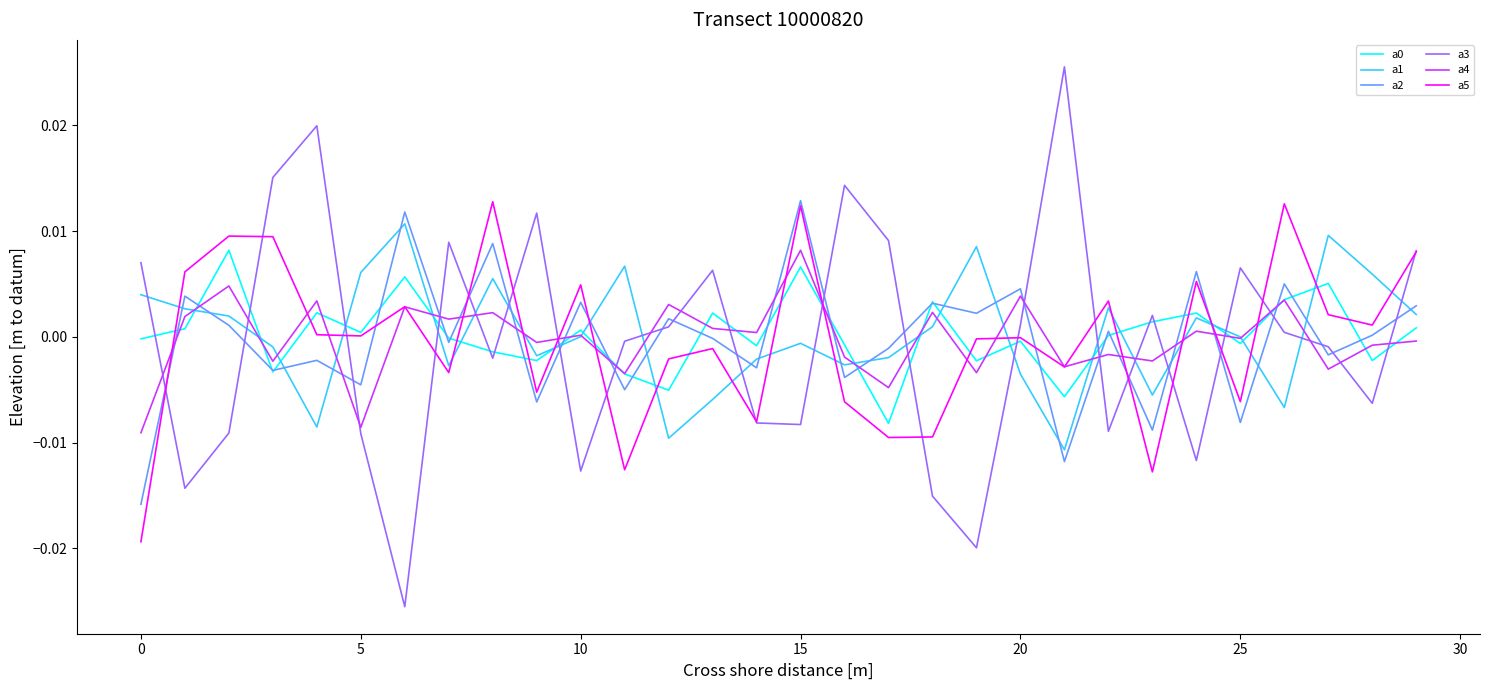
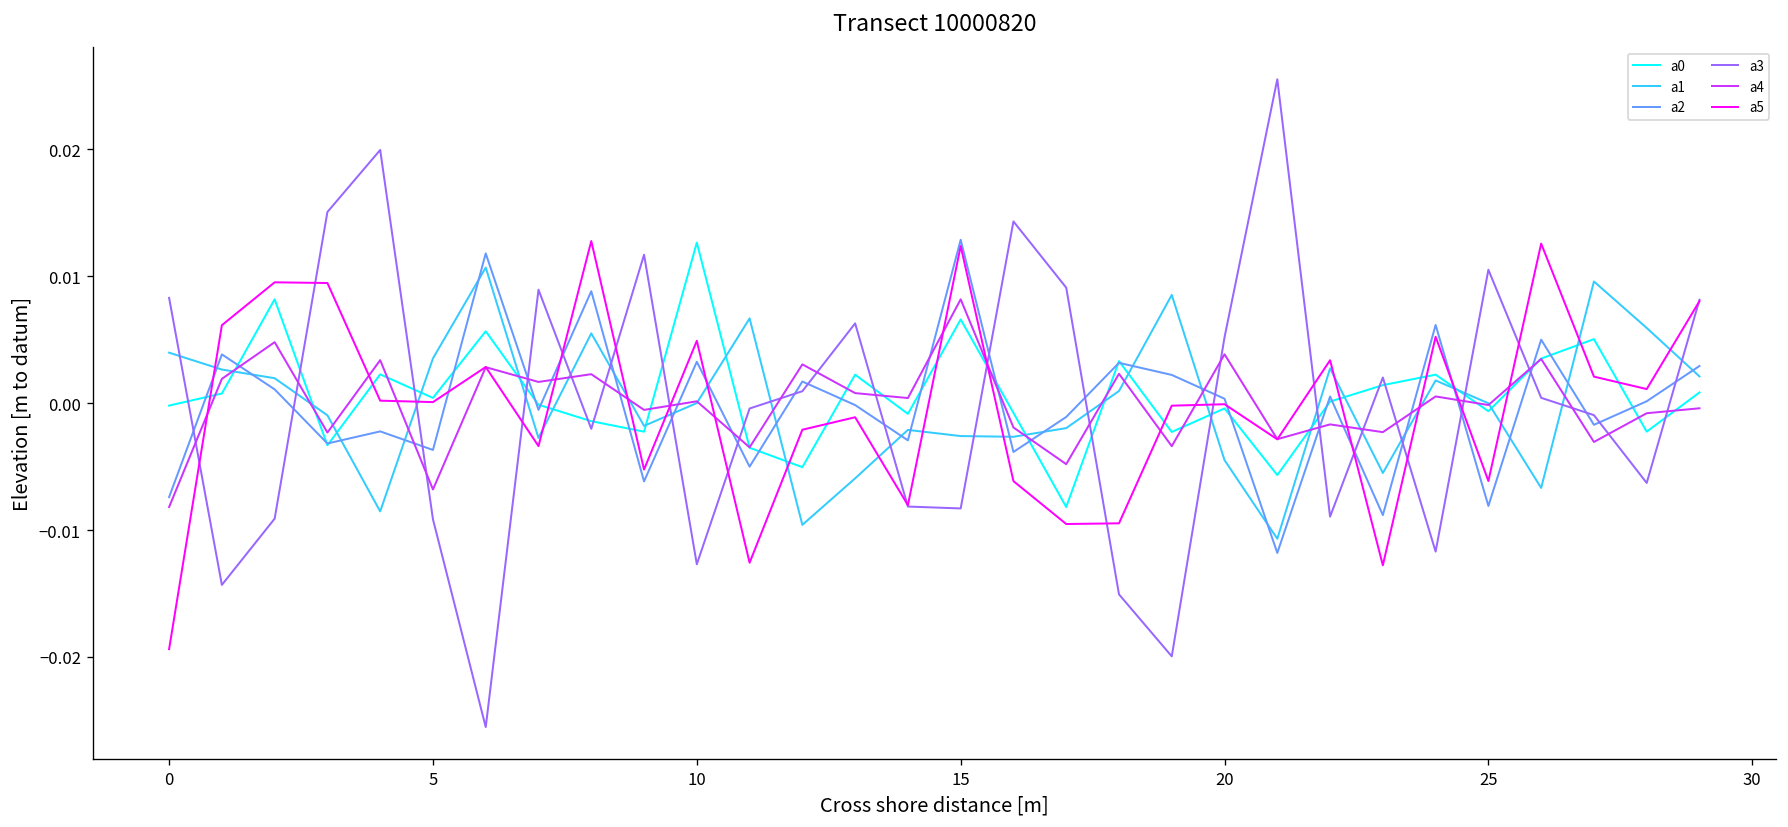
a2, 0: -0.0158 -> -0.0074
a3, 0: 0.0070 -> 0.0083
a4, 0: -0.0091 -> -0.0082
a1, 5: 0.0061 -> 0.0035
a2, 5: -0.0045 -> -0.0037
a4, 5: -0.0086 -> -0.0068
a0, 10: 0.0006 -> 0.0127
a1, 15: -0.0006 -> -0.0026
a1, 20: -0.0035 -> -0.0045
a2, 20: 0.0045 -> 0.0004
a3, 20: 0.0011 -> 0.0052
a3, 25: 0.0065 -> 0.0105
